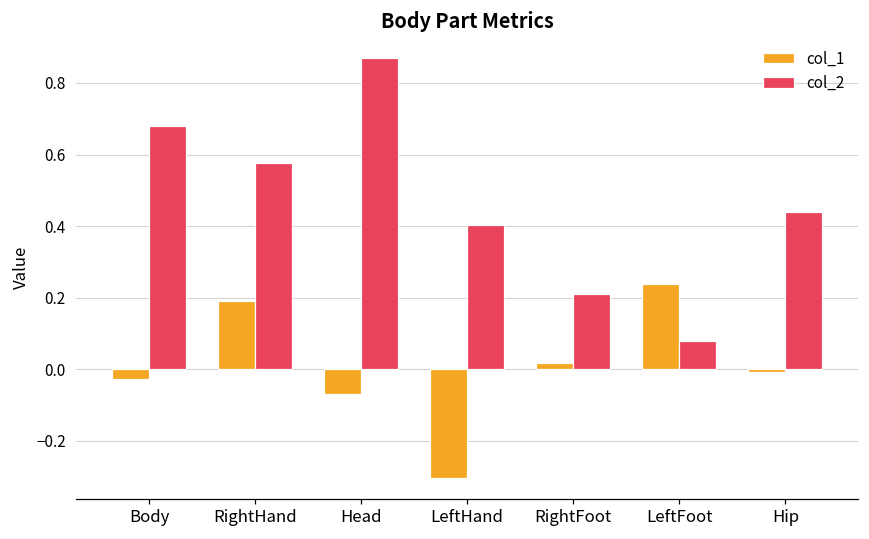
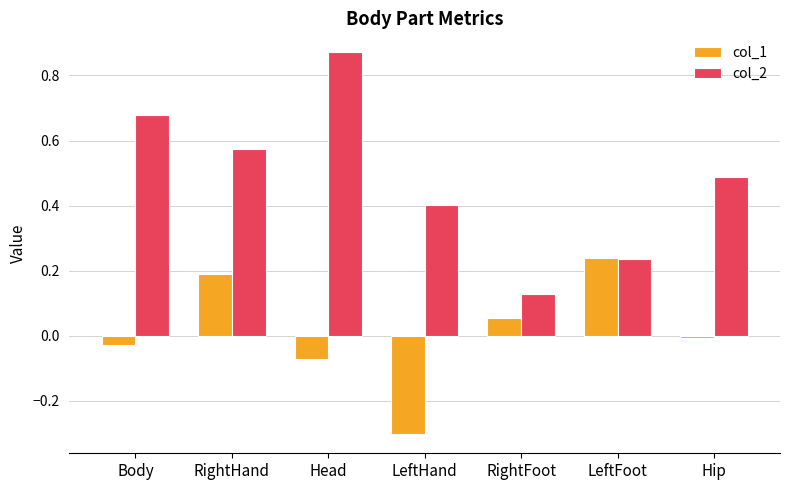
col_1, RightFoot: 0.02 -> 0.05
col_2, RightFoot: 0.21 -> 0.13
col_2, LeftFoot: 0.08 -> 0.24
col_2, Hip: 0.44 -> 0.49
